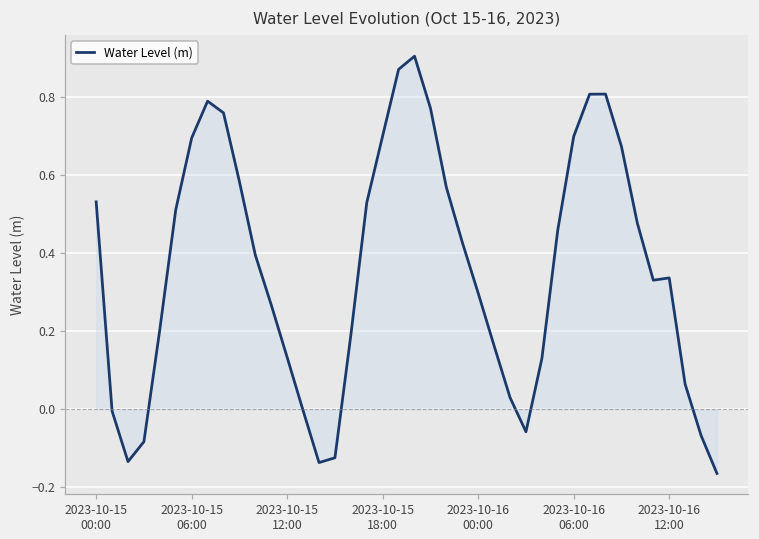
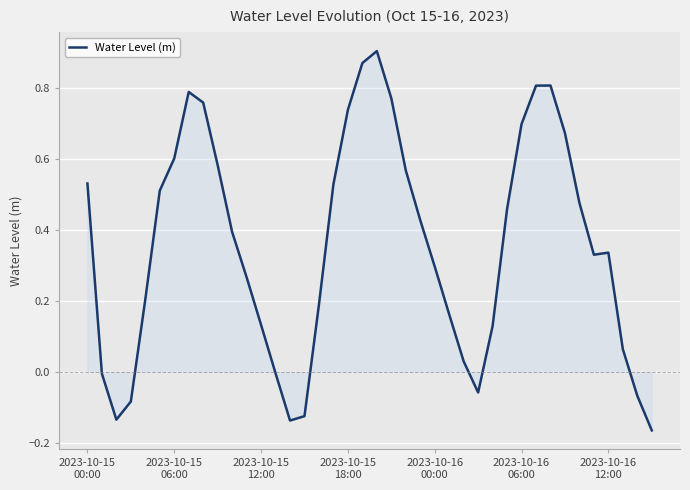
Water Level (m), 2023-10-15 06:00: 0.69 -> 0.60
Water Level (m), 2023-10-15 18:00: 0.70 -> 0.74
